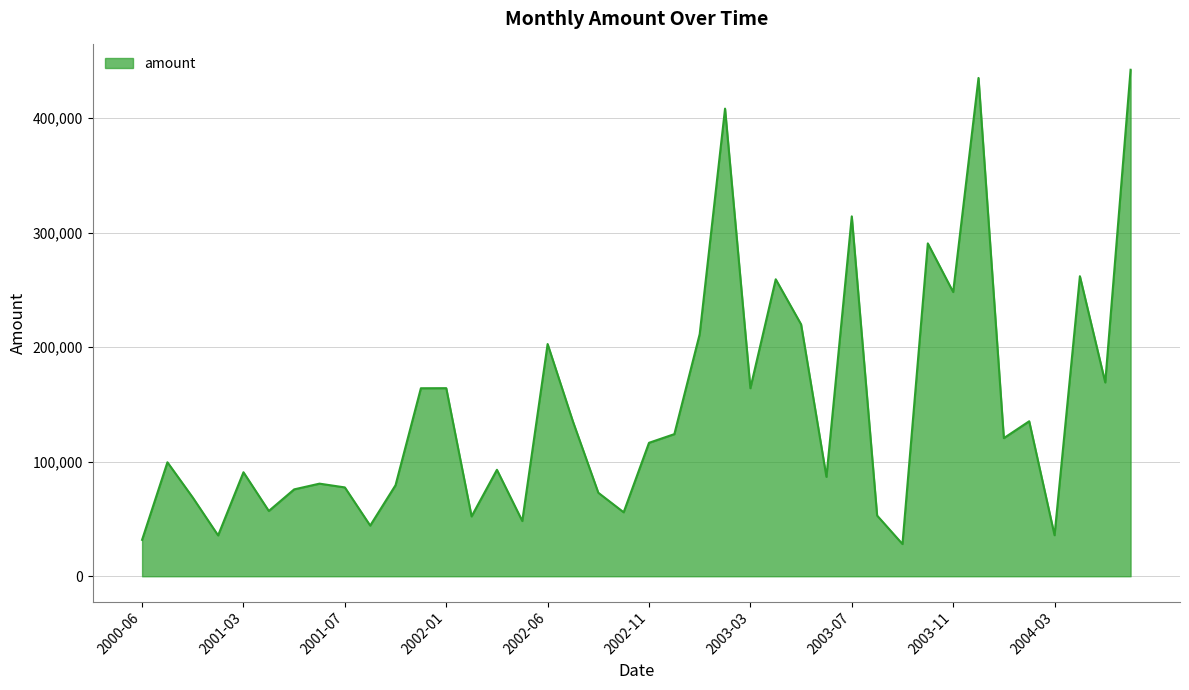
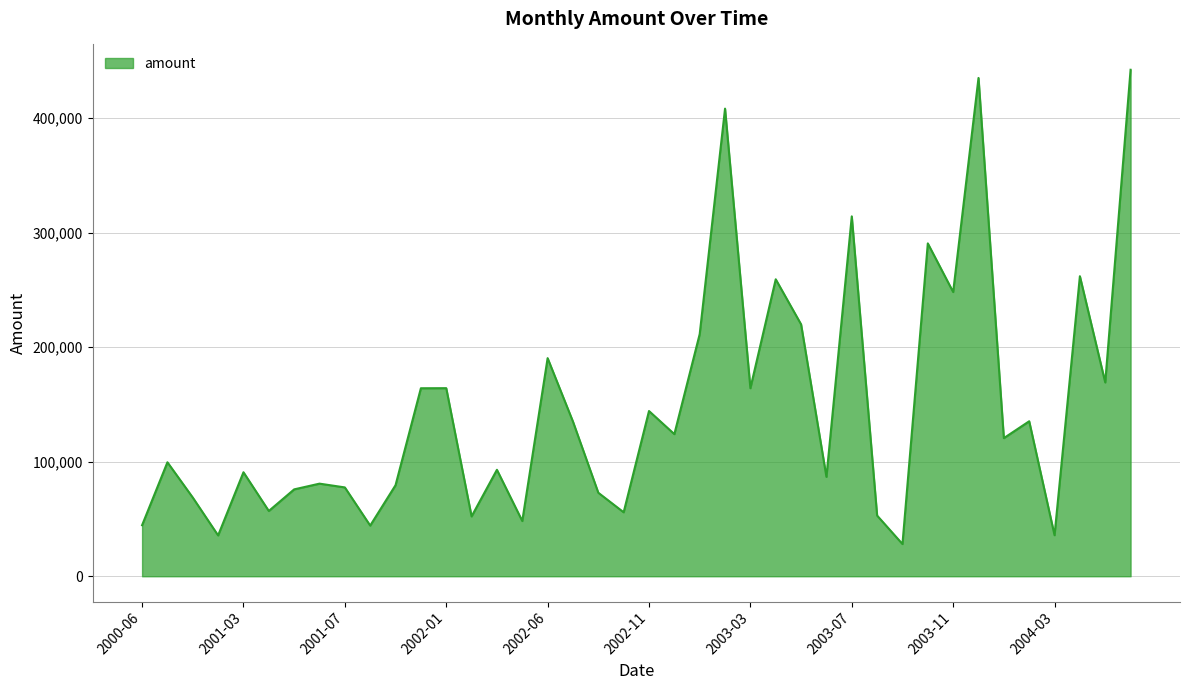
2000-06: 32,000 -> 45,000
2002-06: 203,000 -> 191,000
2002-11: 117,000 -> 144,000
